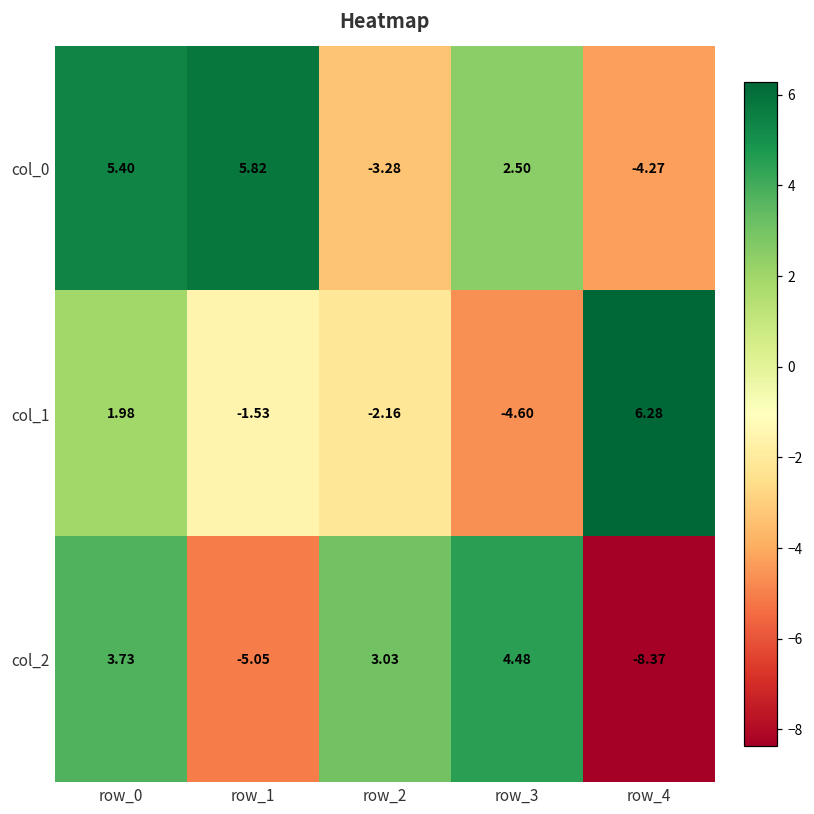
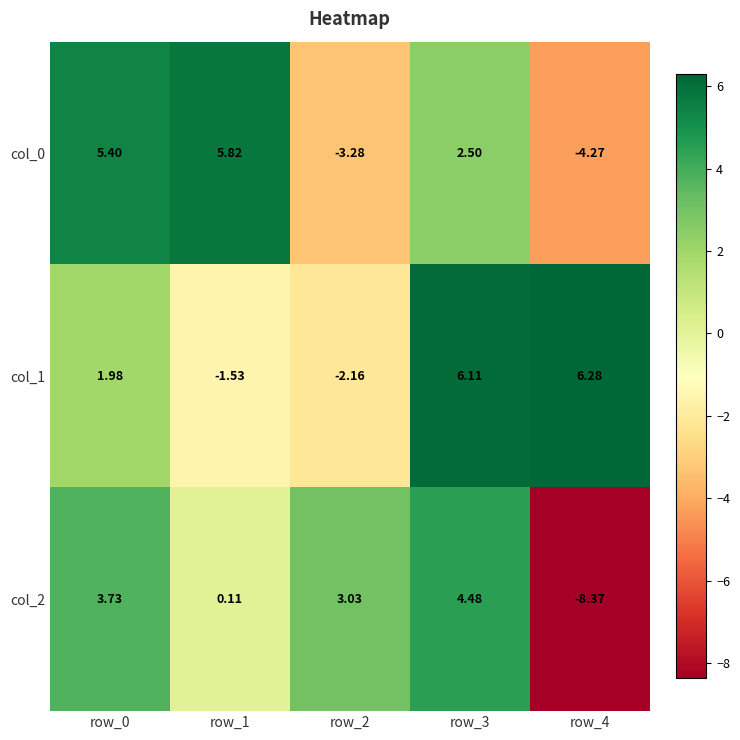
col_1, row_3: -4.60 -> 6.11
col_2, row_1: -5.05 -> 0.11
